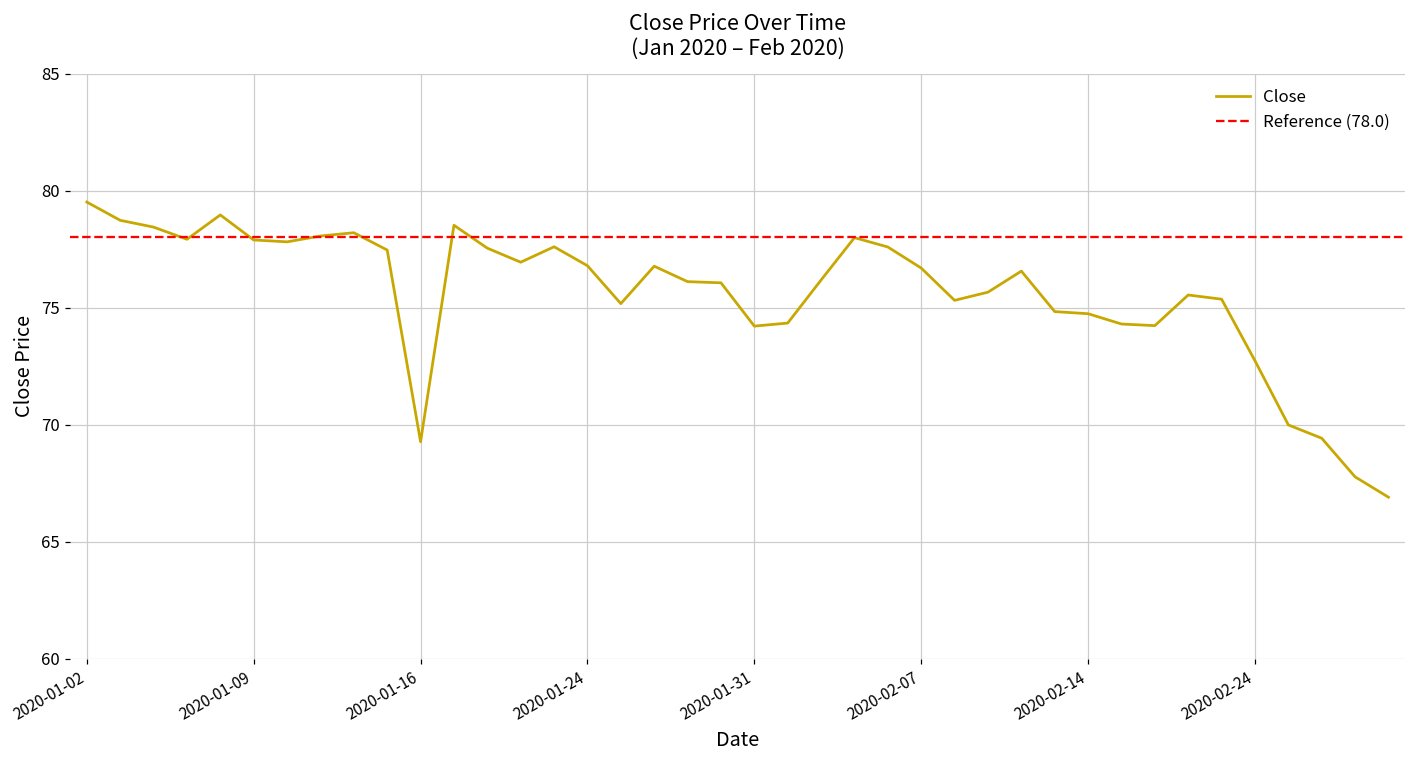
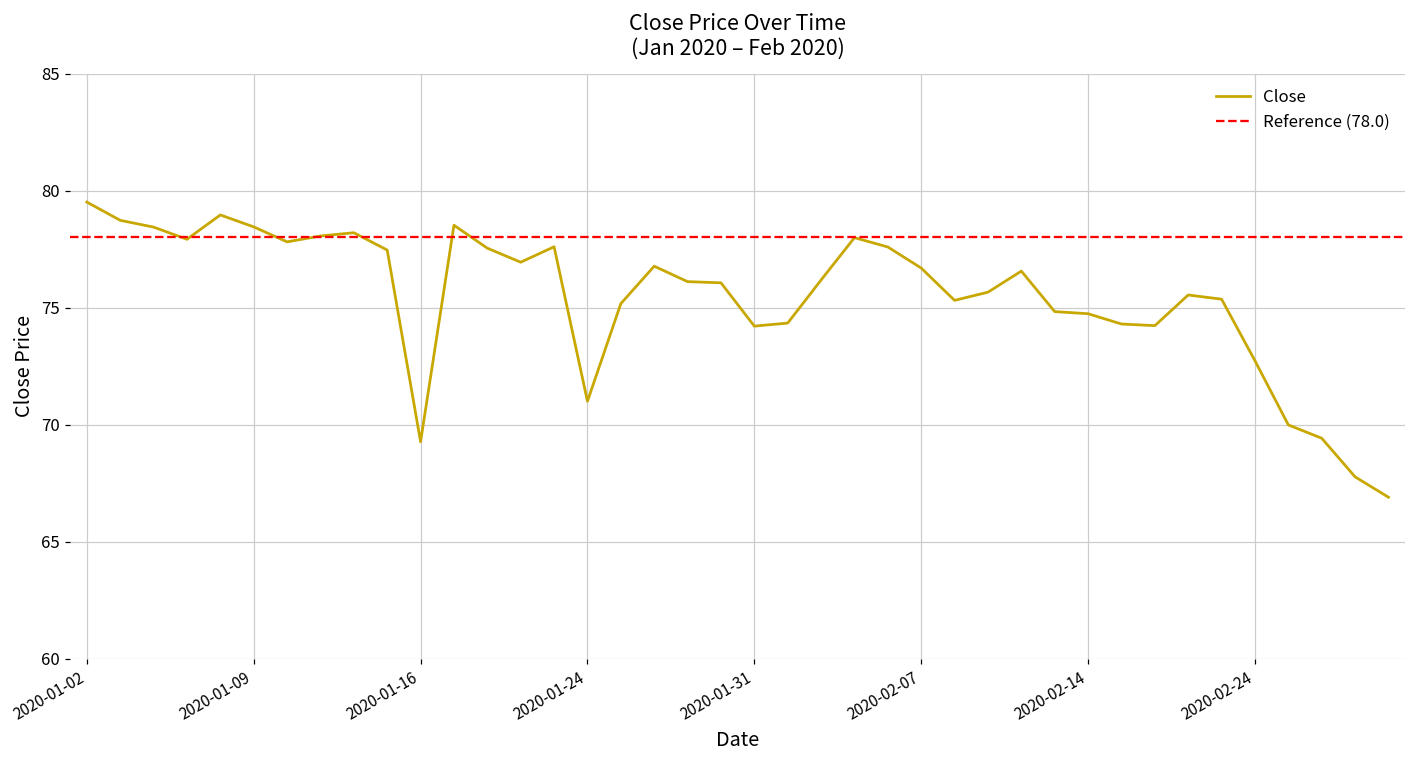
2020-01-09: 77.9 -> 78.5
2020-01-24: 76.8 -> 71.0
